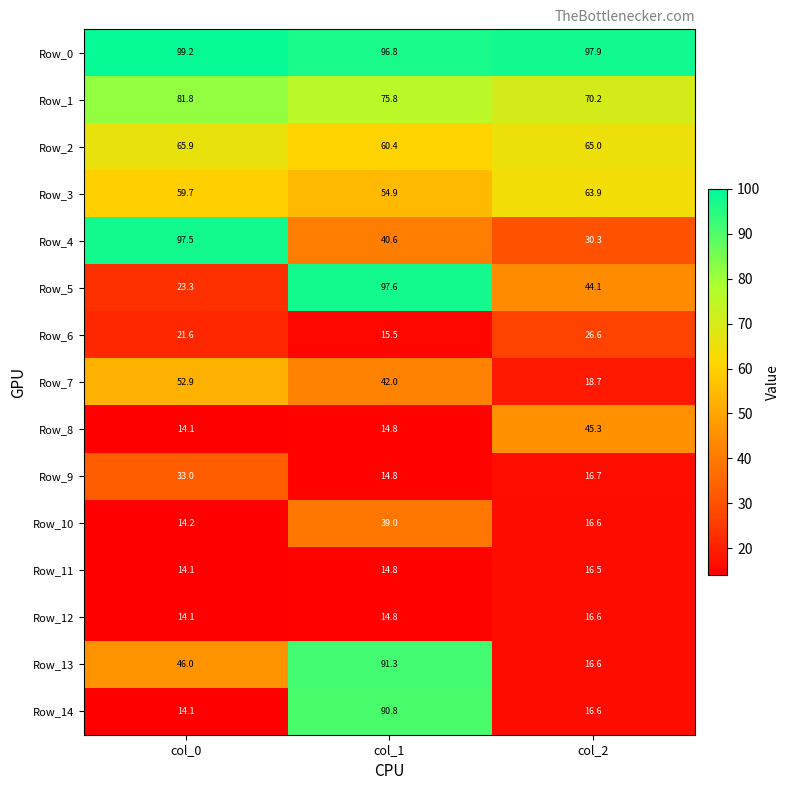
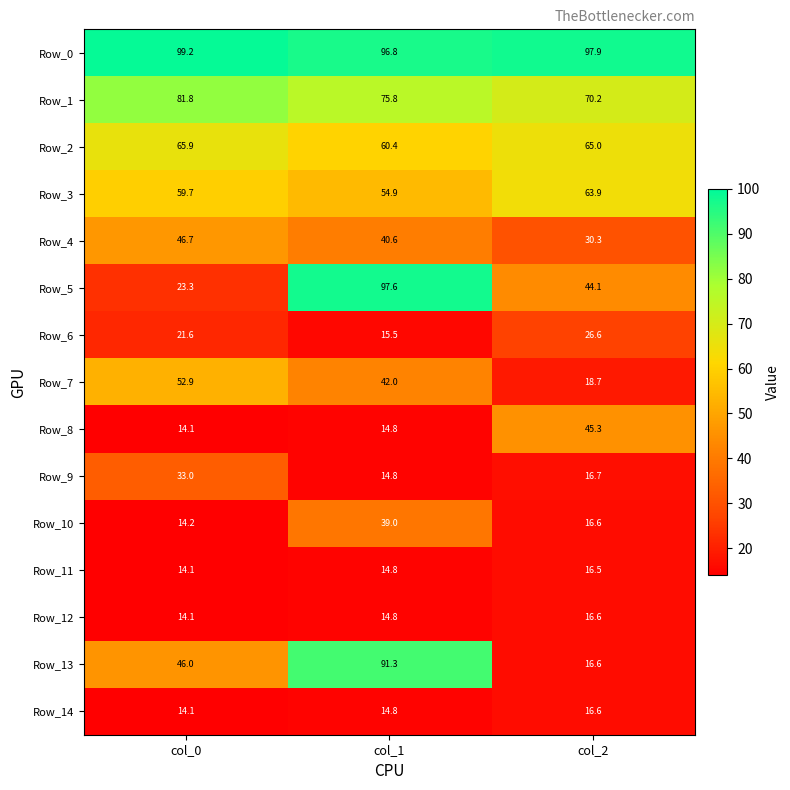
Row_4, col_0: 97.5 -> 46.7
Row_14, col_1: 90.8 -> 14.8
